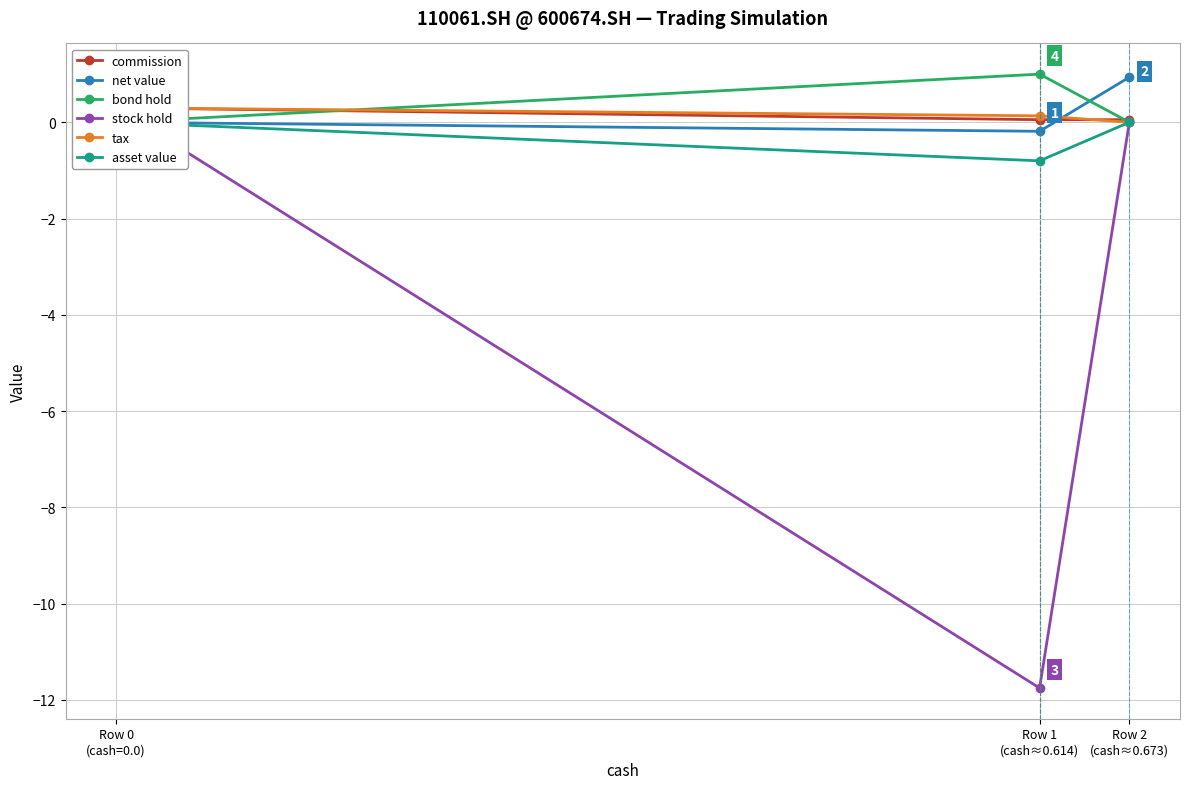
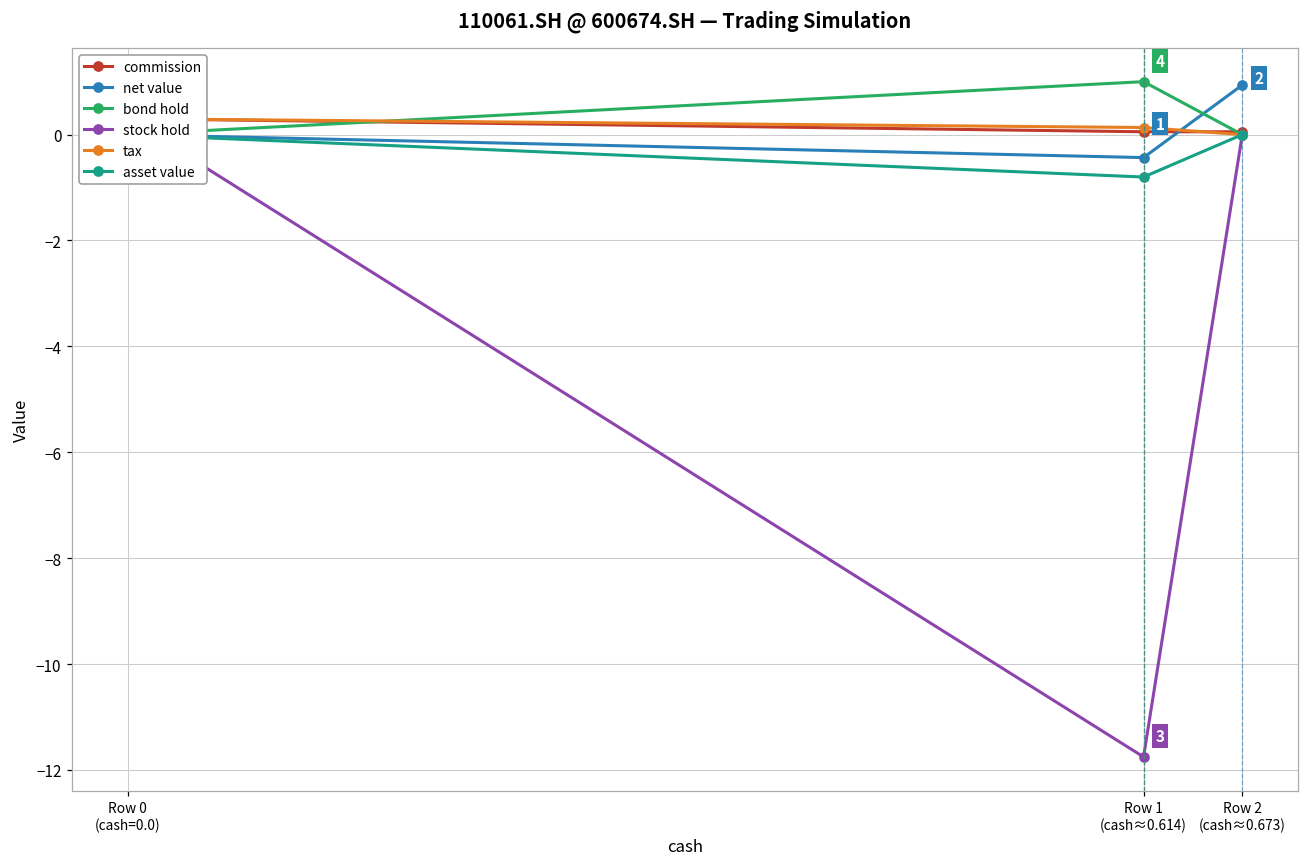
net value, Row 1 (cash≈0.614): -0.2 -> -0.4
